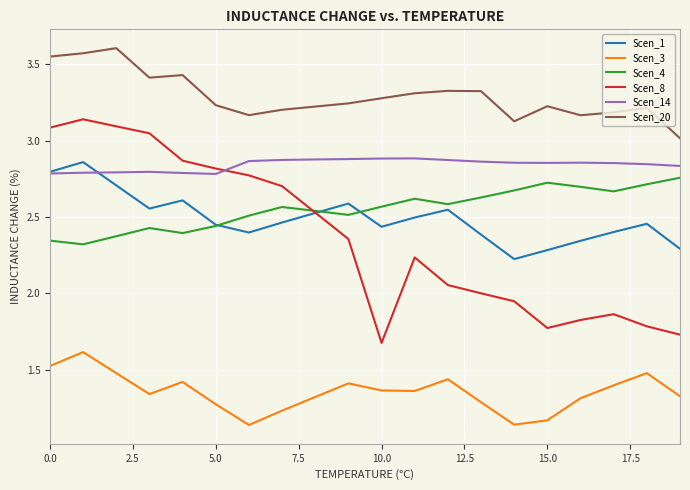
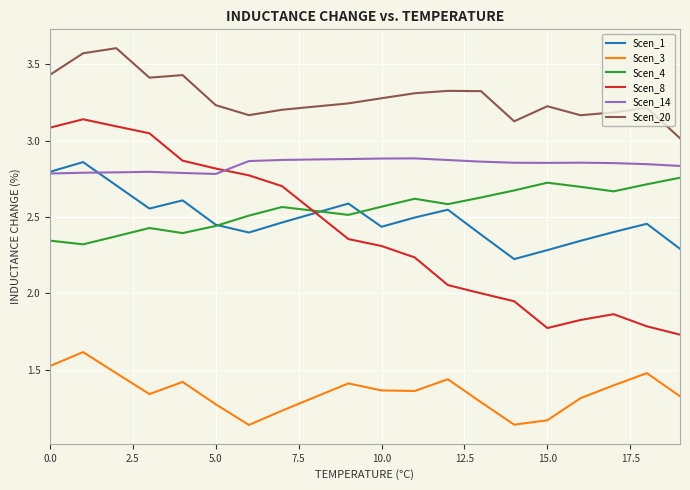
Scen_20, 0.0: 3.55 -> 3.43
Scen_8, 10.0: 1.68 -> 2.31
